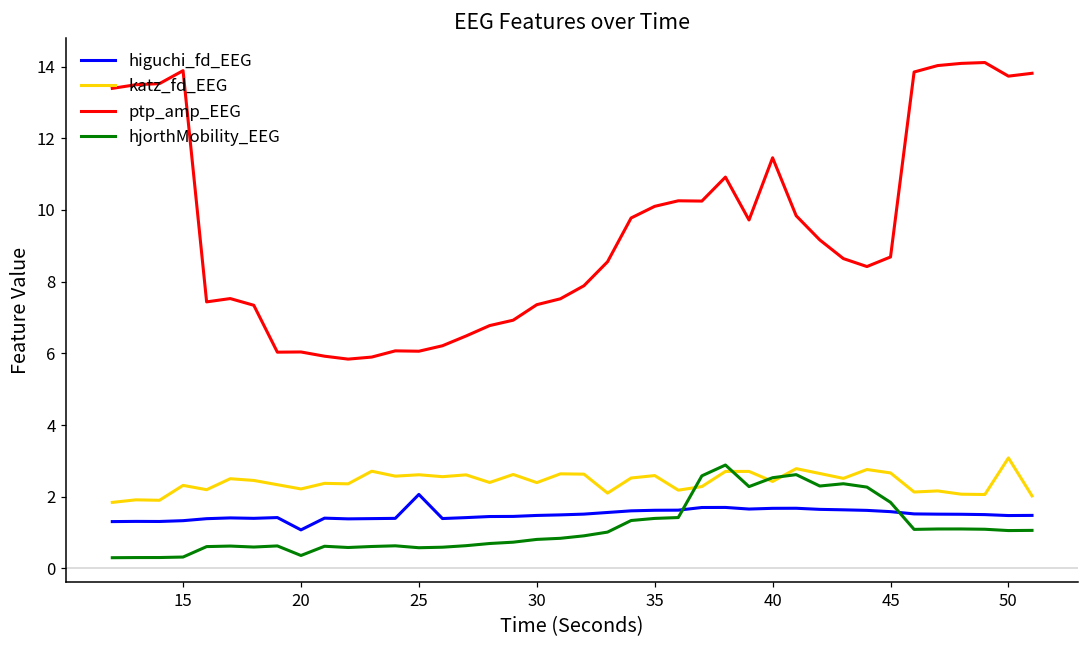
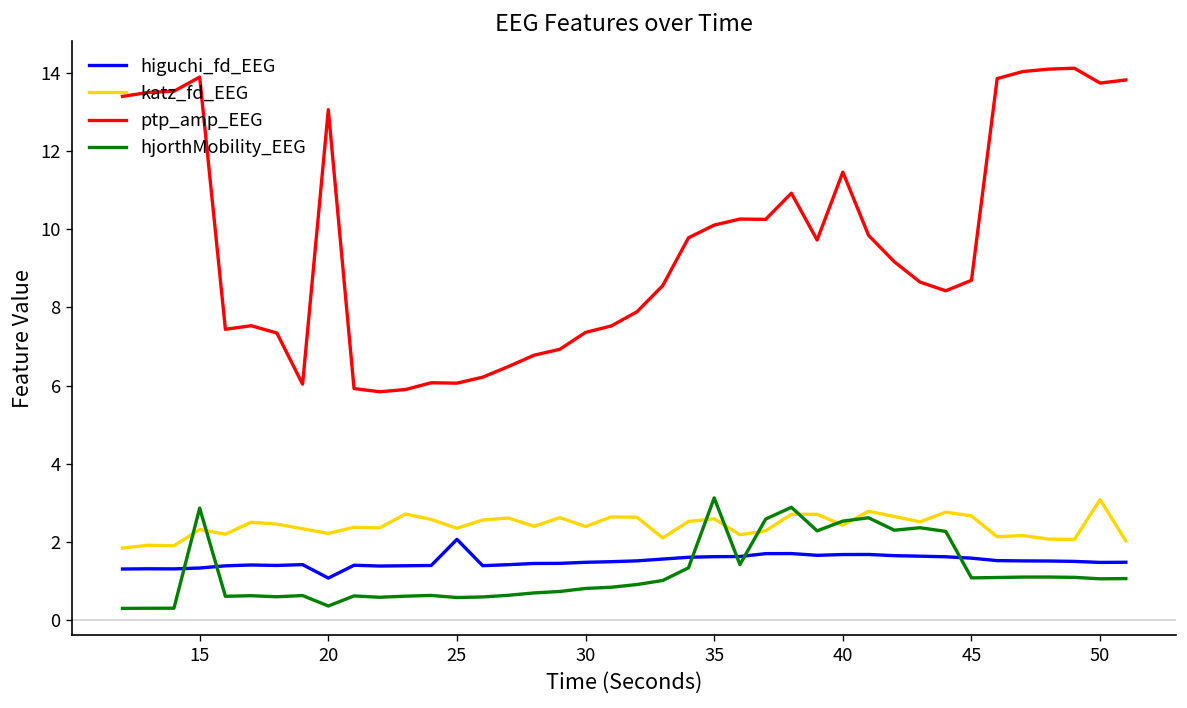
hjorthMobility_EEG, 15: 0.3 -> 2.9
ptp_amp_EEG, 20: 6.0 -> 13.1
katz_fd_EEG, 25: 2.6 -> 2.3
hjorthMobility_EEG, 35: 1.4 -> 3.1
hjorthMobility_EEG, 45: 1.8 -> 1.1
